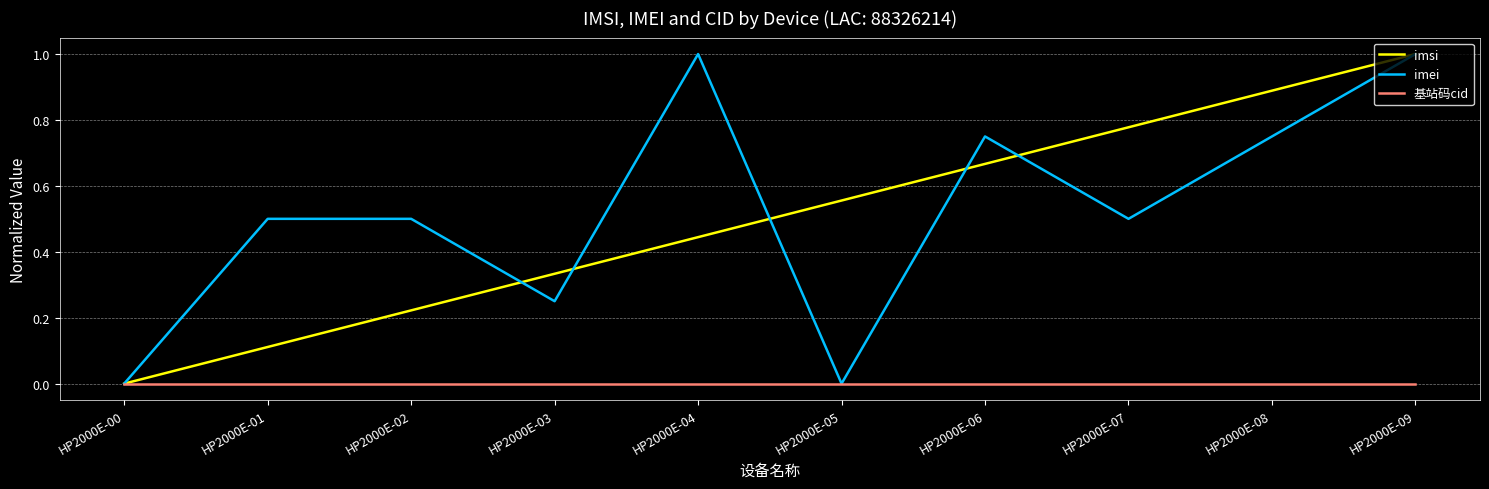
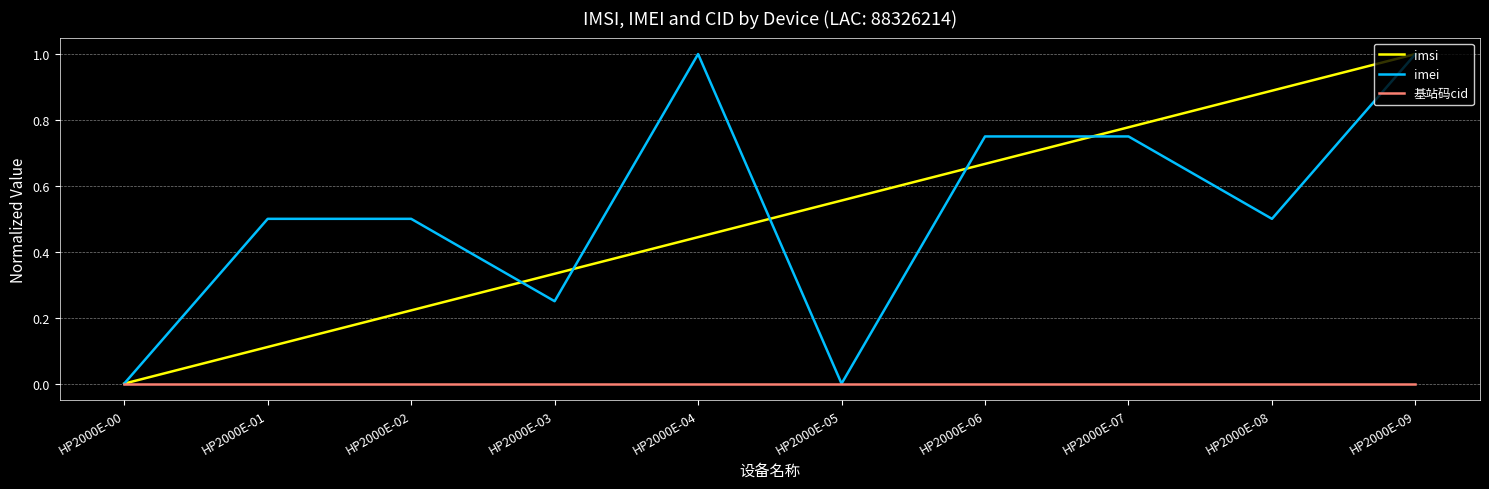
imei, HP2000E-07: 0.50 -> 0.75
imei, HP2000E-08: 0.75 -> 0.50
